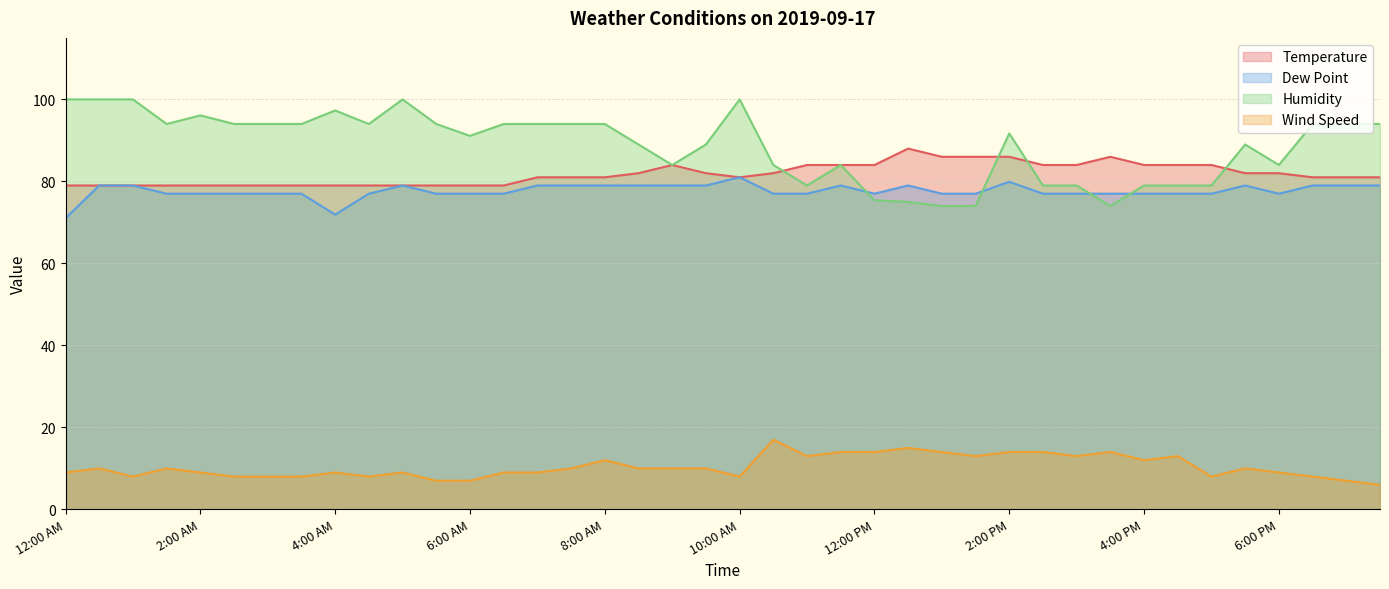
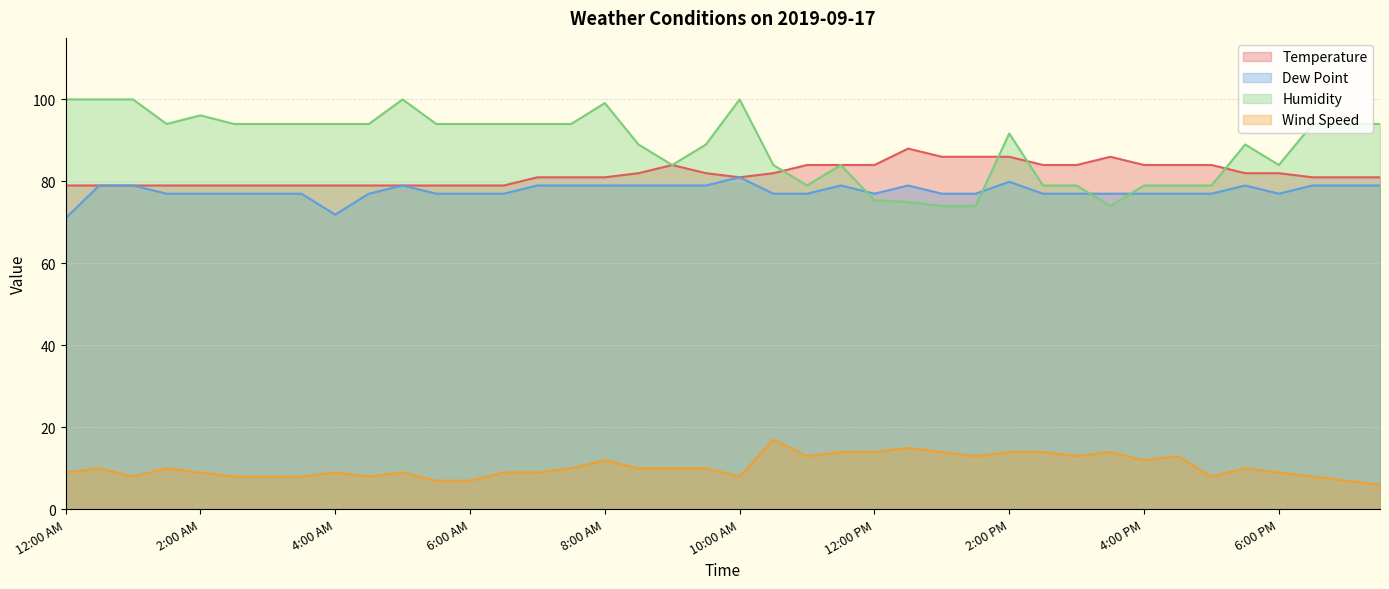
Humidity, 4:00 AM: 97 -> 94
Humidity, 6:00 AM: 91 -> 94
Humidity, 8:00 AM: 94 -> 99
